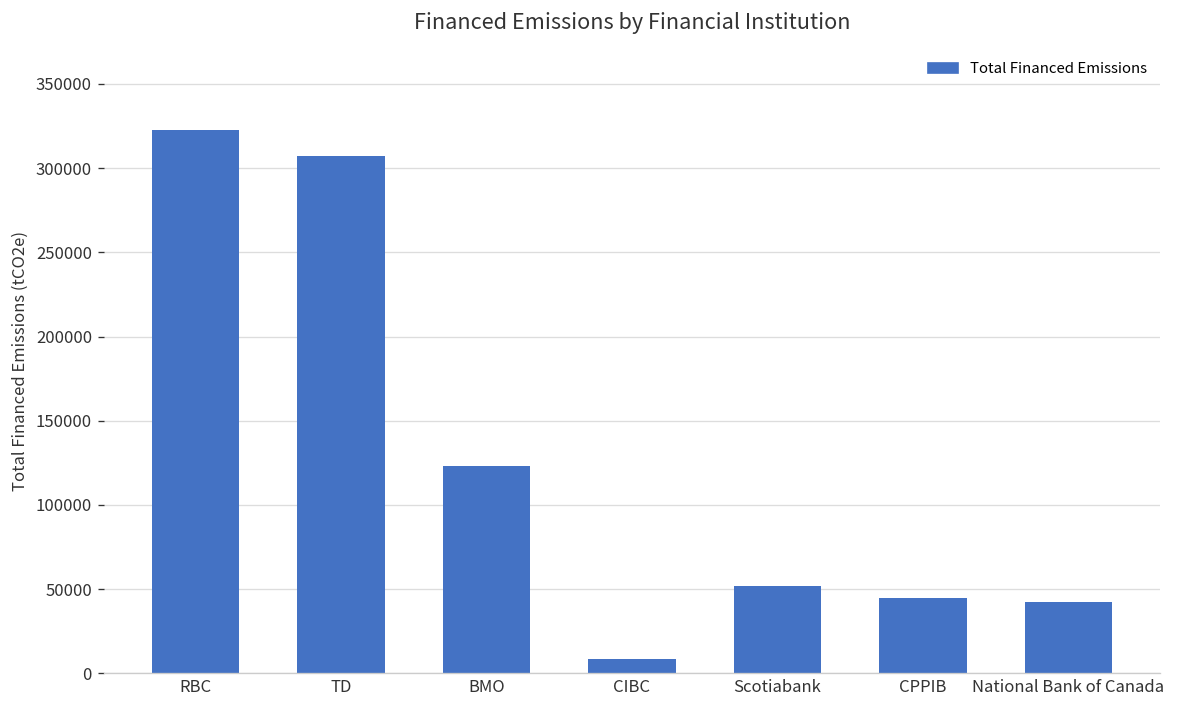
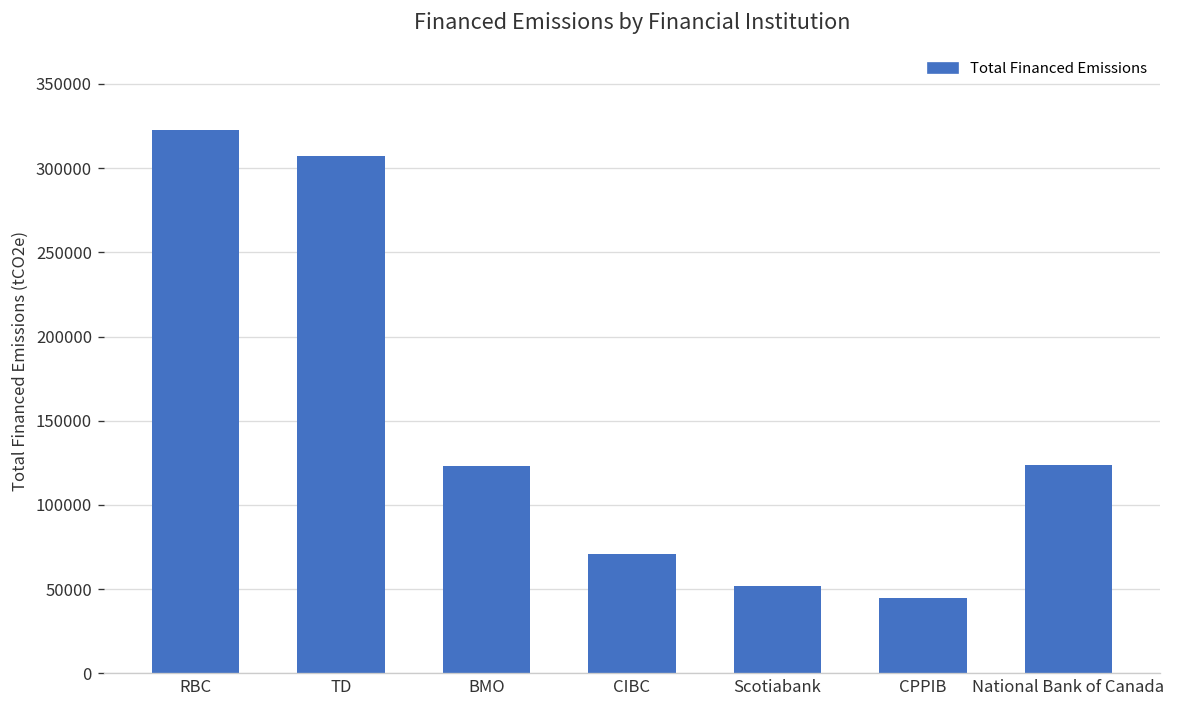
CIBC: 9000 -> 71000
National Bank of Canada: 42000 -> 123000
